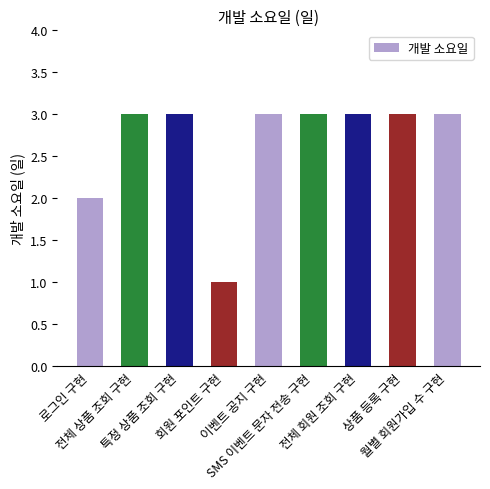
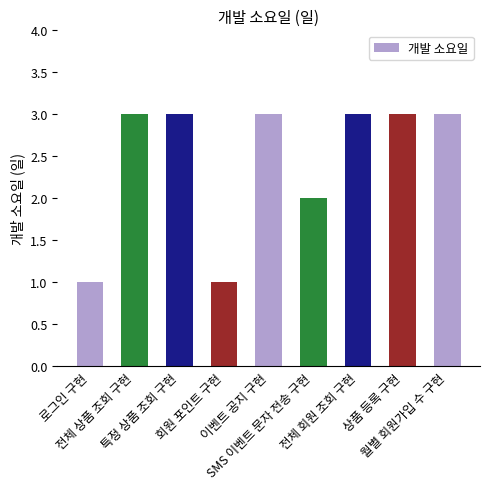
로그인 구현: 2 -> 1
SMS 이벤트 문자 전송 구현: 3 -> 2
